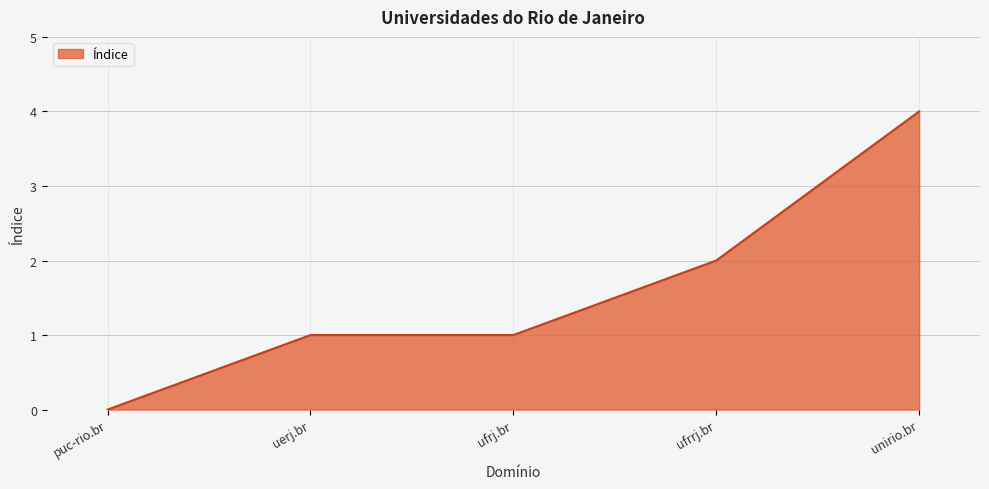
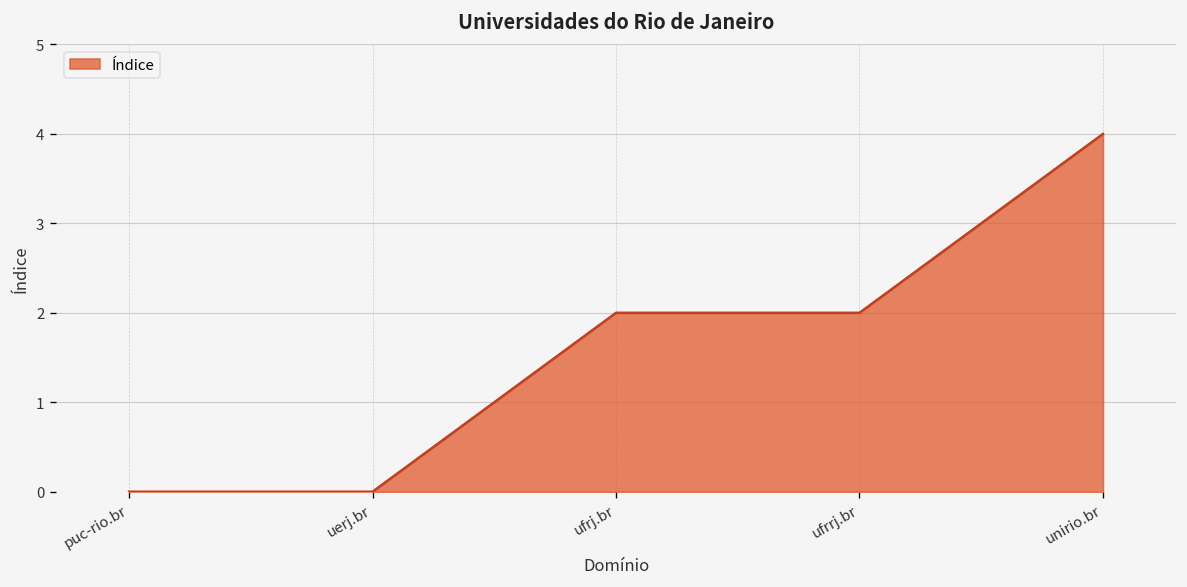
uerj.br: 1 -> 0
ufrj.br: 1 -> 2
